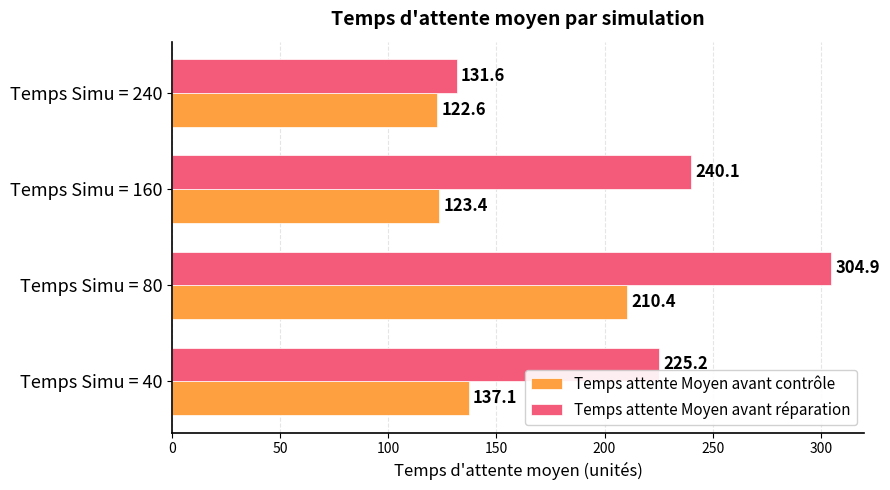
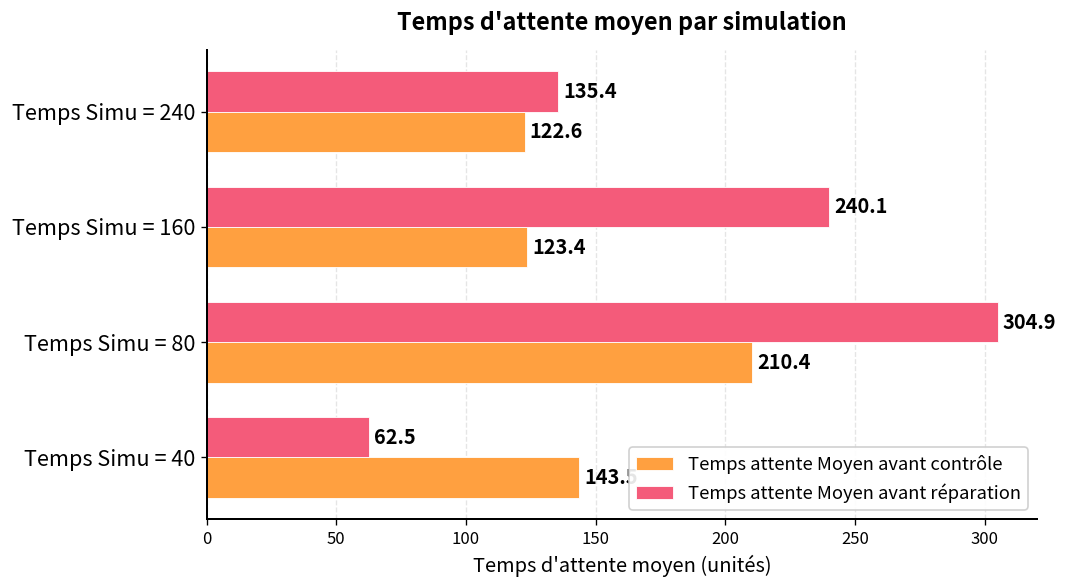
Temps attente Moyen avant réparation, Temps Simu = 240: 131.6 -> 135.4
Temps attente Moyen avant réparation, Temps Simu = 40: 225 -> 62
Temps attente Moyen avant contrôle, Temps Simu = 40: 137 -> 143
